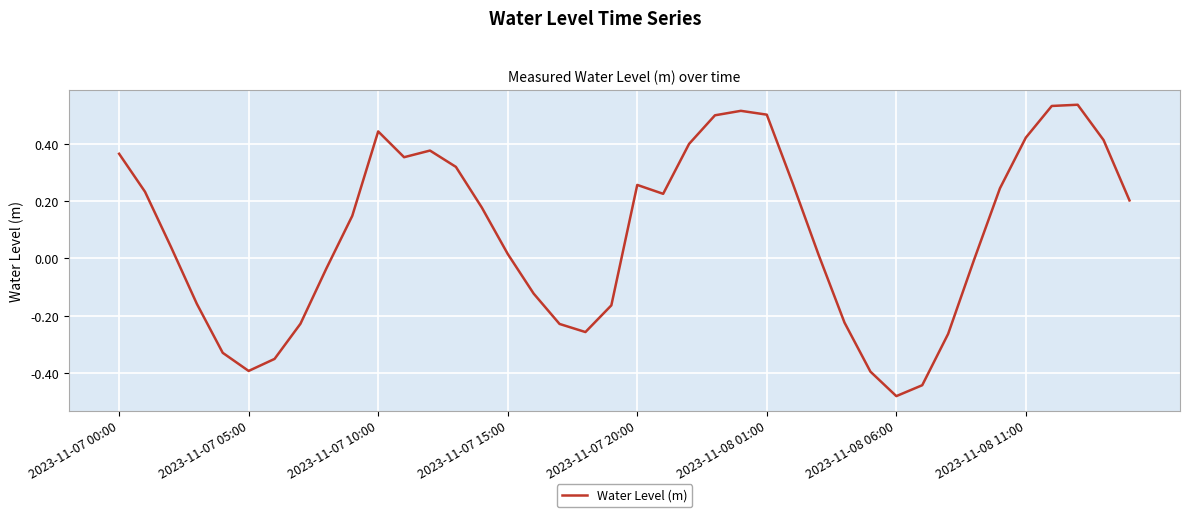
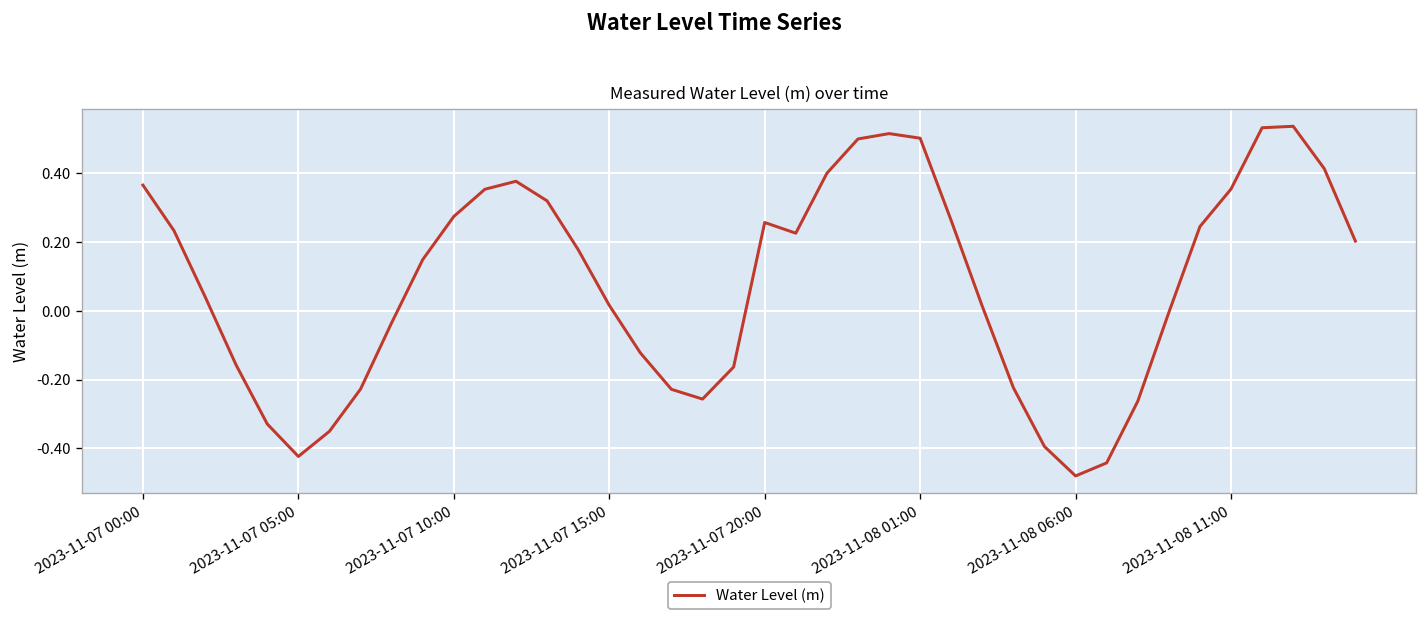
2023-11-07 05:00: -0.39 -> -0.42
2023-11-07 10:00: 0.44 -> 0.27
2023-11-08 11:00: 0.42 -> 0.35
